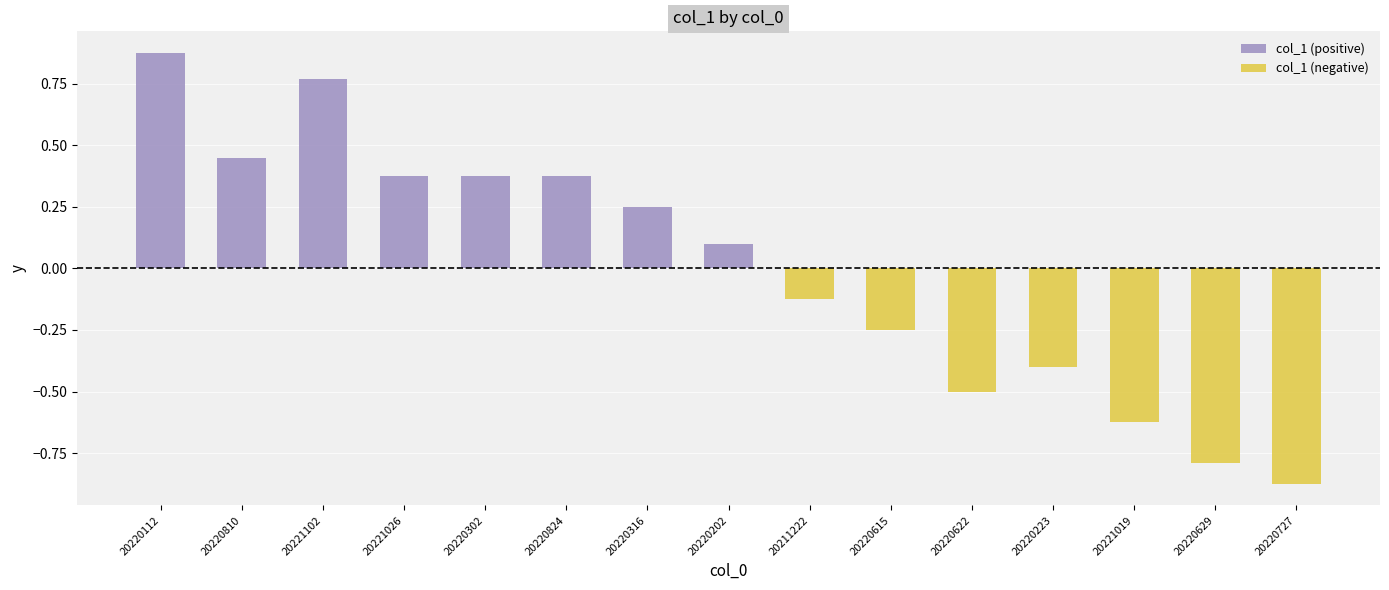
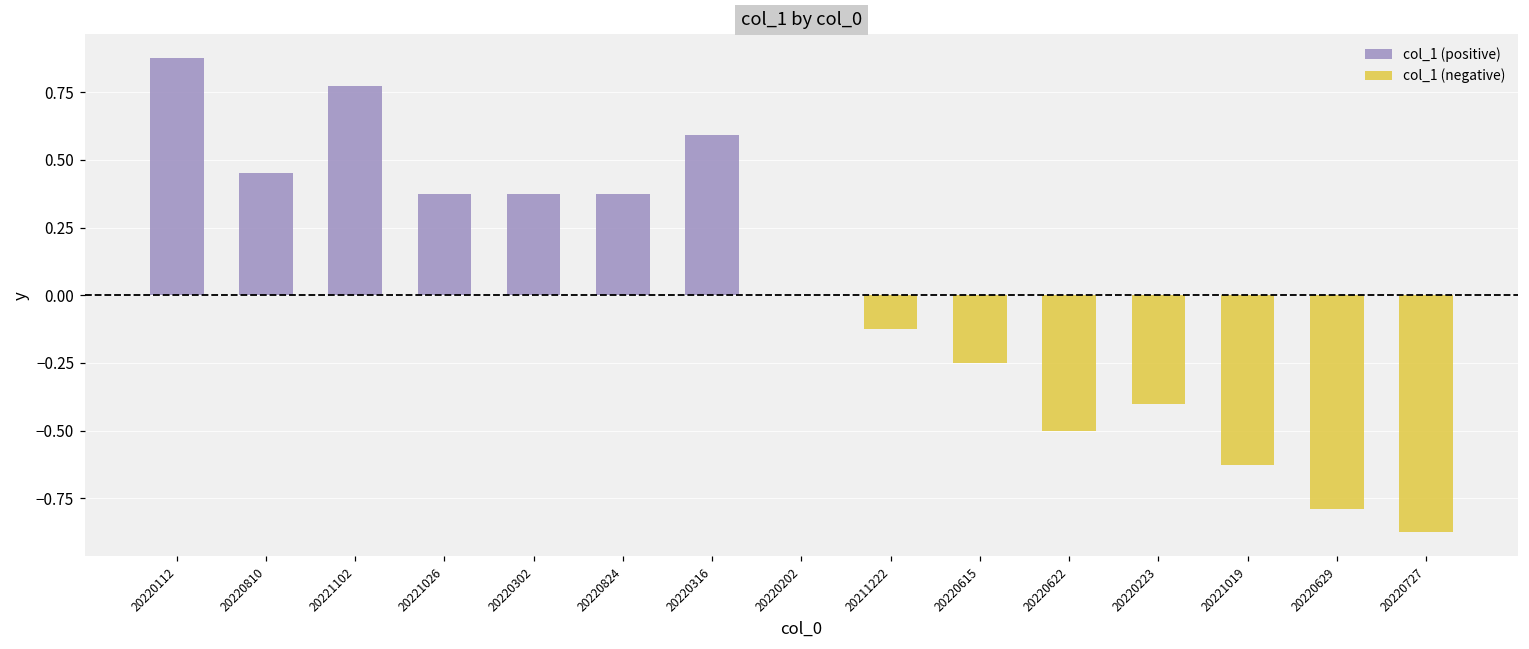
col_1 (positive), 20220316: 0.25 -> 0.59
col_1 (positive), 20220202: 0.1 -> 0.0
